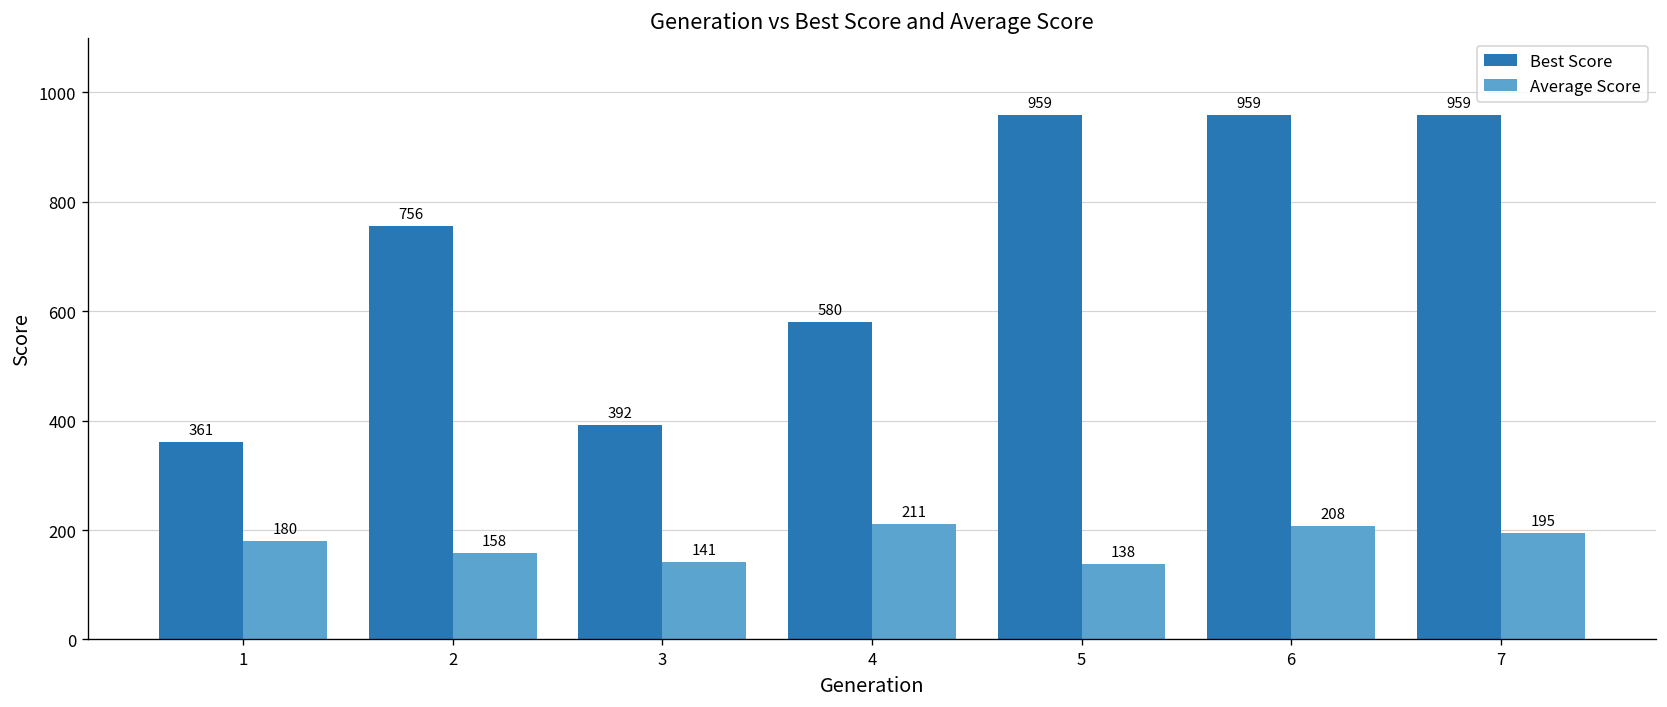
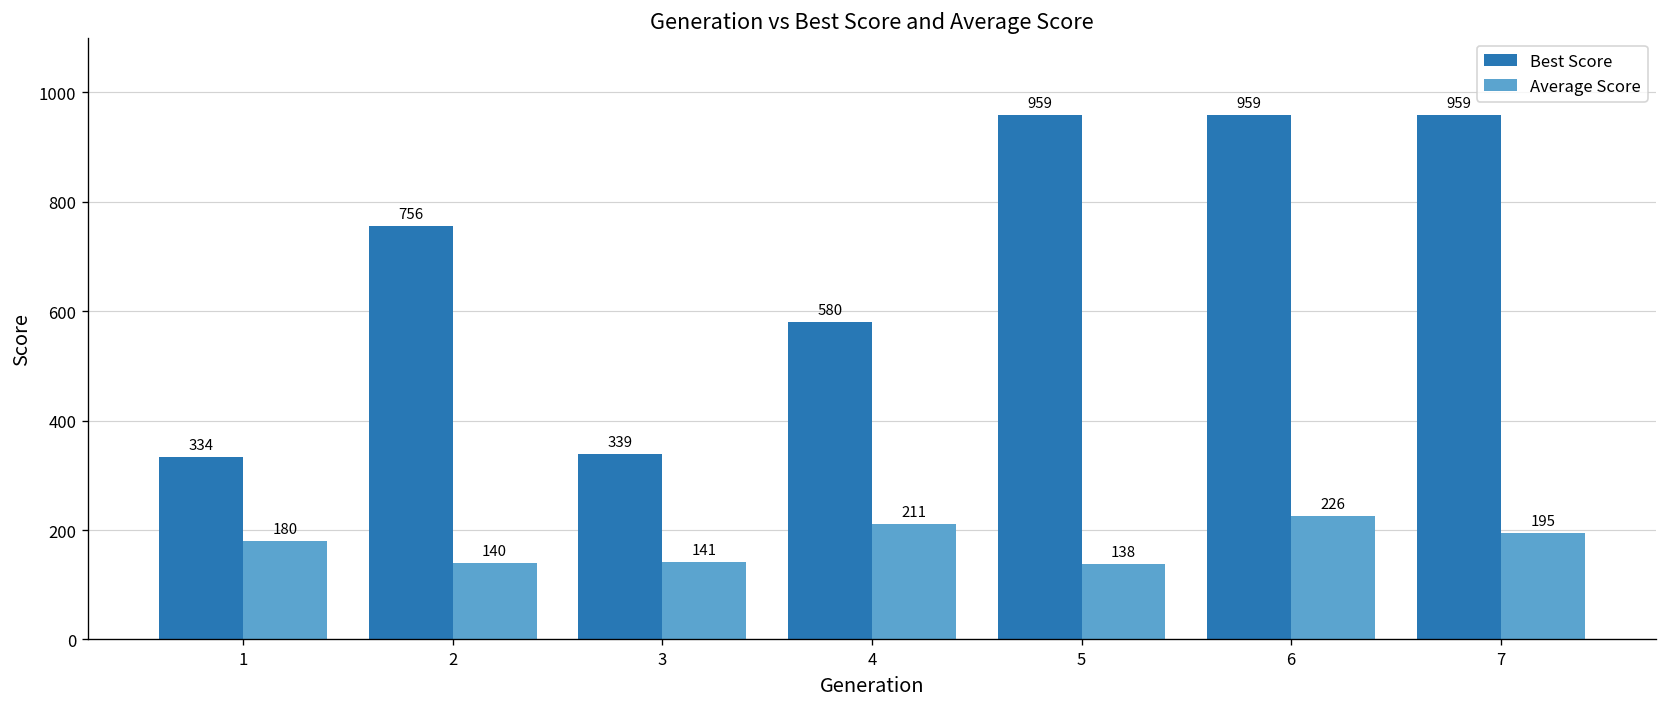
Best Score, 1: 361 -> 334
Average Score, 2: 158 -> 140
Best Score, 3: 392 -> 339
Average Score, 6: 208 -> 226
